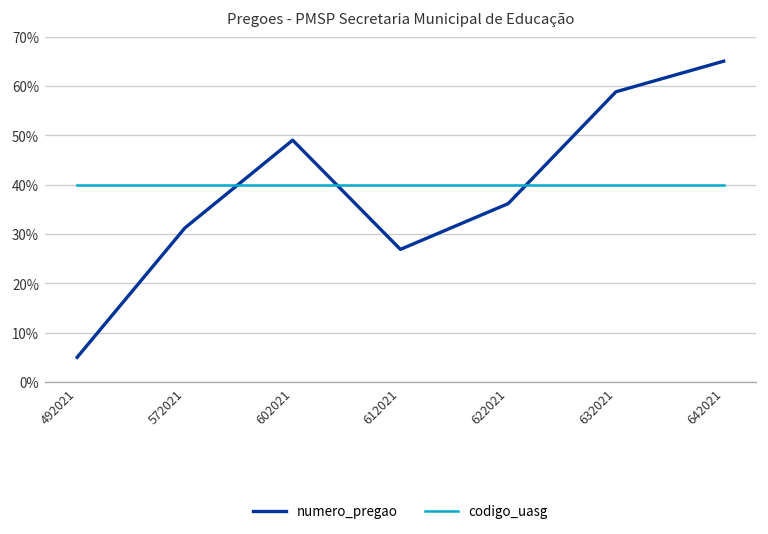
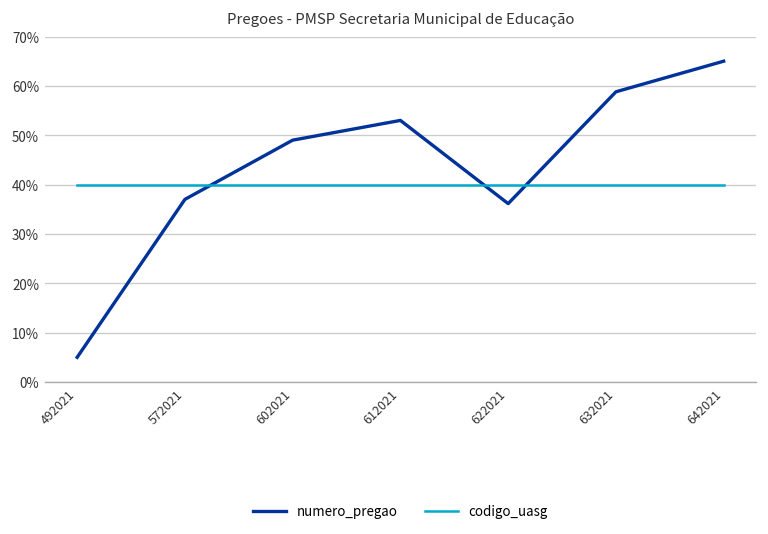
numero_pregao, 572021: 31% -> 37%
numero_pregao, 612021: 27% -> 53%
